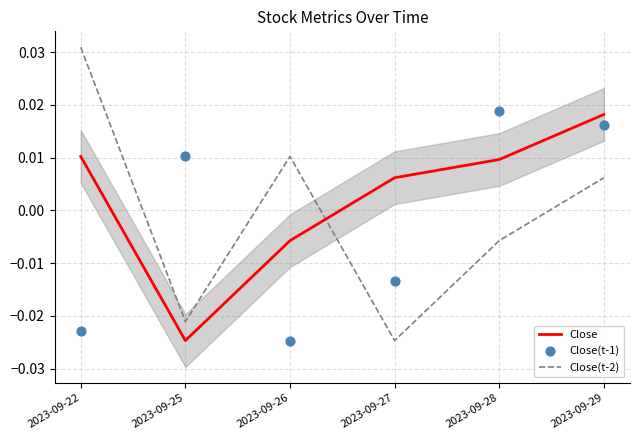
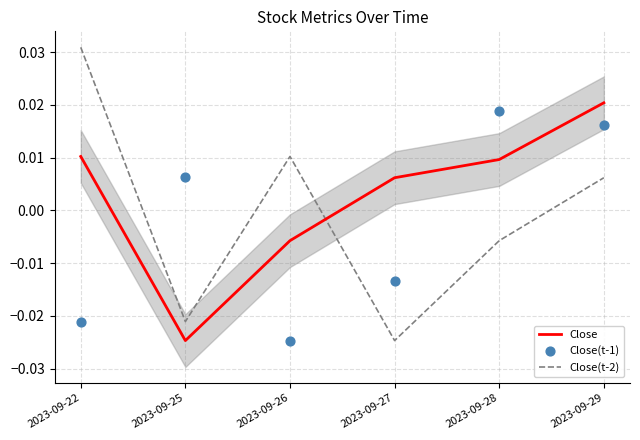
Close(t-1), 2023-09-22: -0.023 -> -0.021
Close(t-1), 2023-09-25: 0.010 -> 0.006
Close, 2023-09-29: 0.018 -> 0.020
